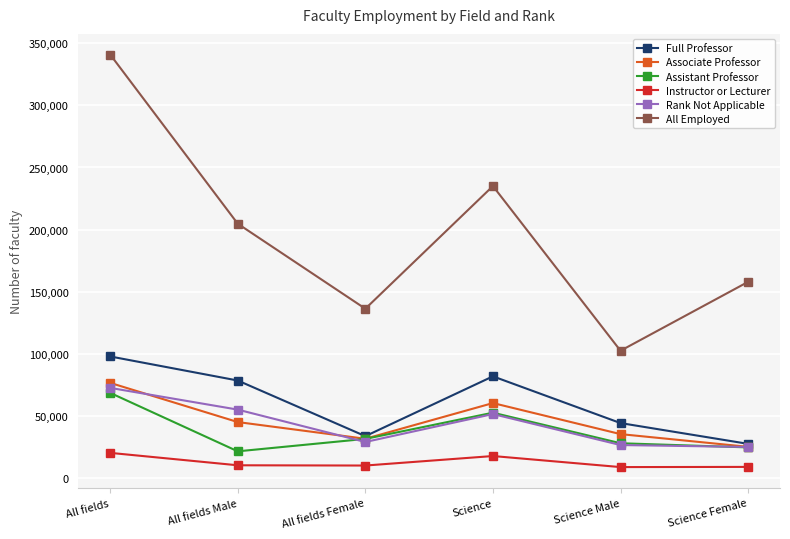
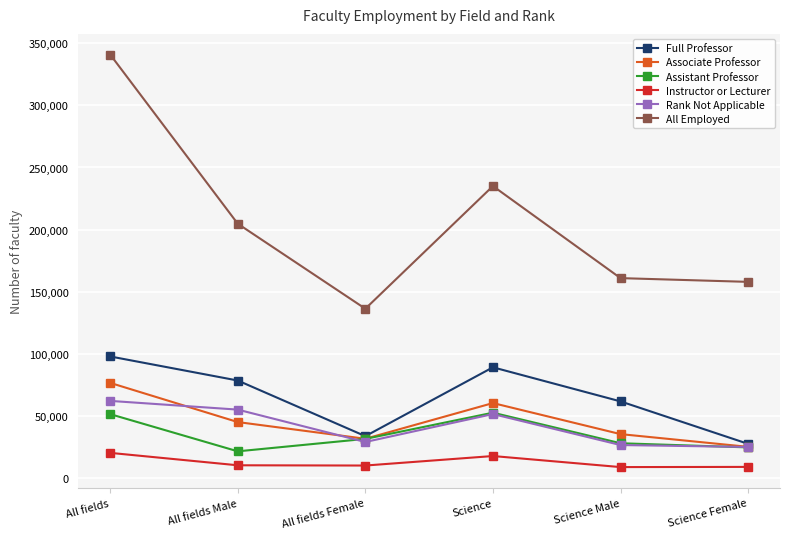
Assistant Professor, All fields: 69,000 -> 51,000
Rank Not Applicable, All fields: 73,000 -> 62,000
Full Professor, Science: 82,000 -> 89,000
Full Professor, Science Male: 44,000 -> 62,000
All Employed, Science Male: 102,000 -> 161,000
